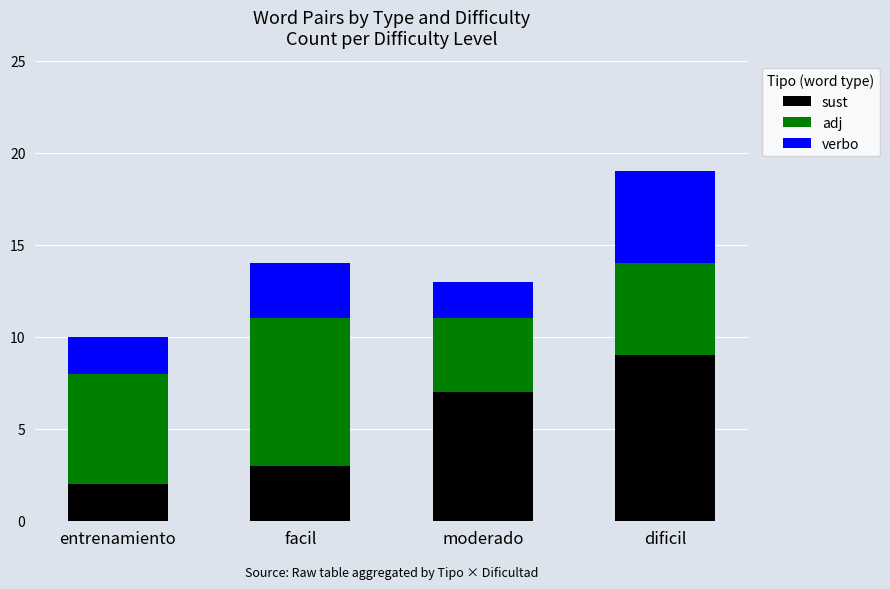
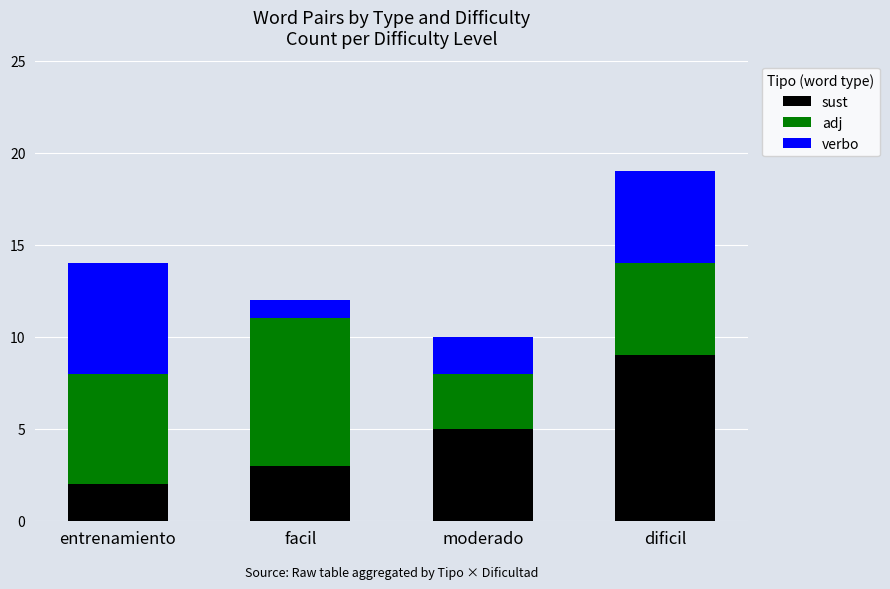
verbo, entrenamiento: 2 -> 6
verbo, facil: 3 -> 1
sust, moderado: 7 -> 5
adj, moderado: 4 -> 3
